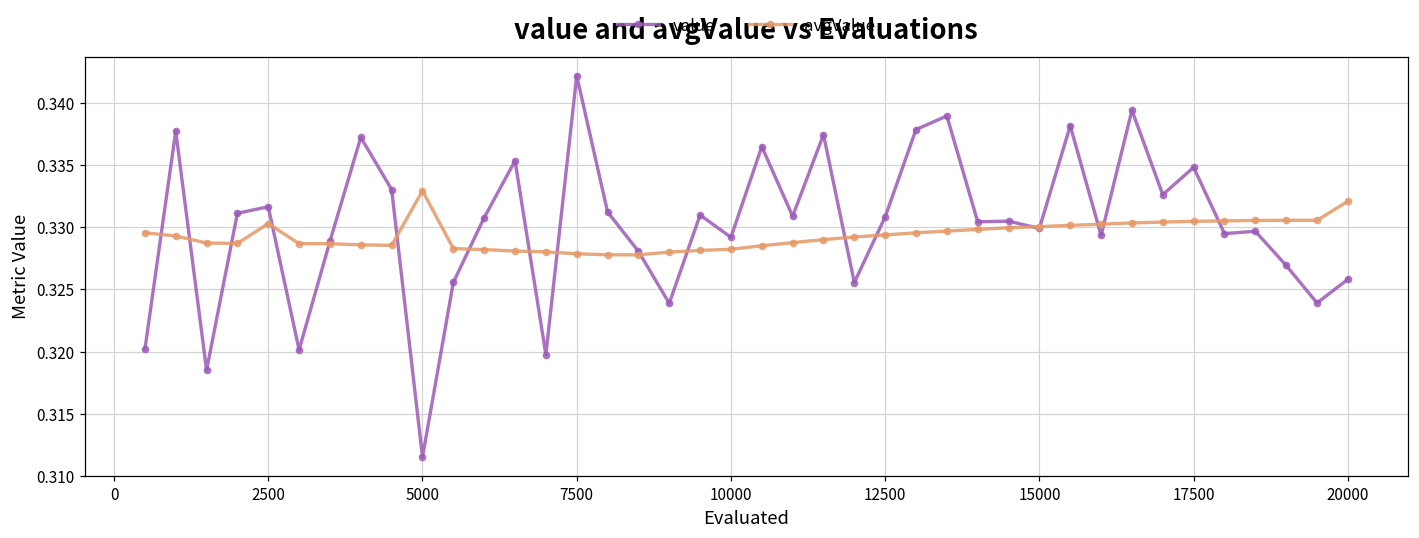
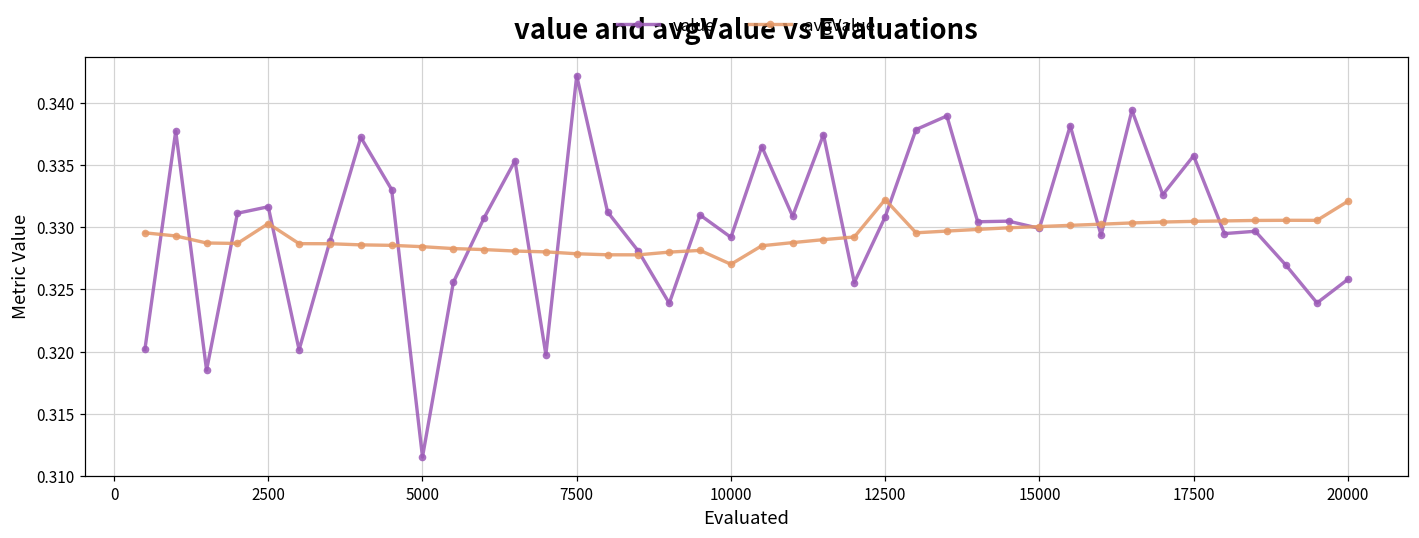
avgValue, 5000: 0.3329 -> 0.3284
avgValue, 10000: 0.3282 -> 0.3270
avgValue, 12500: 0.3294 -> 0.3322
value, 17500: 0.3348 -> 0.3357
